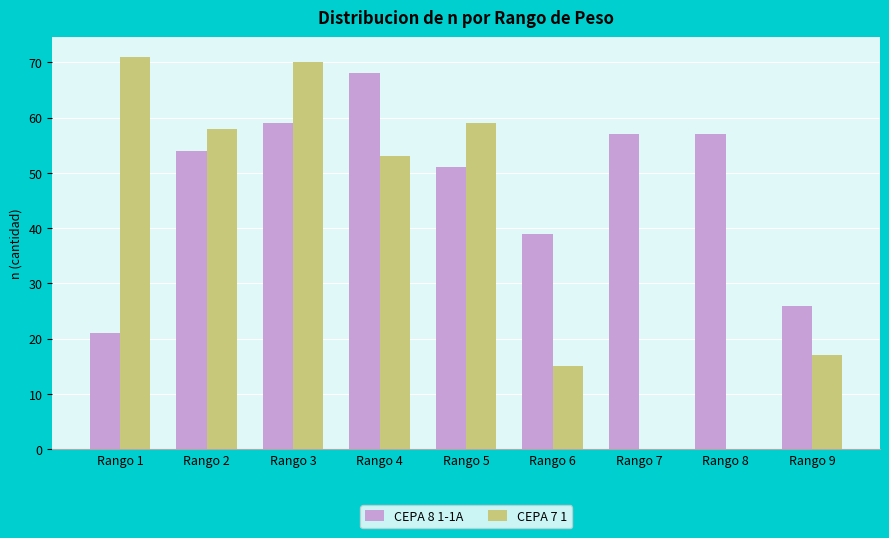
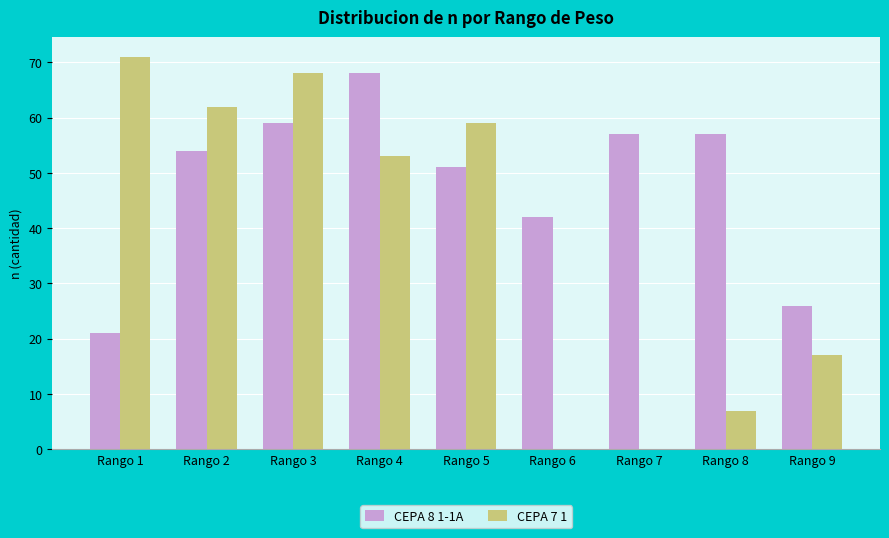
CEPA 7 1, Rango 2: 58 -> 62
CEPA 7 1, Rango 3: 70 -> 68
CEPA 8 1-1A, Rango 6: 39 -> 42
CEPA 7 1, Rango 6: 15 -> 0
CEPA 7 1, Rango 8: 0 -> 7
